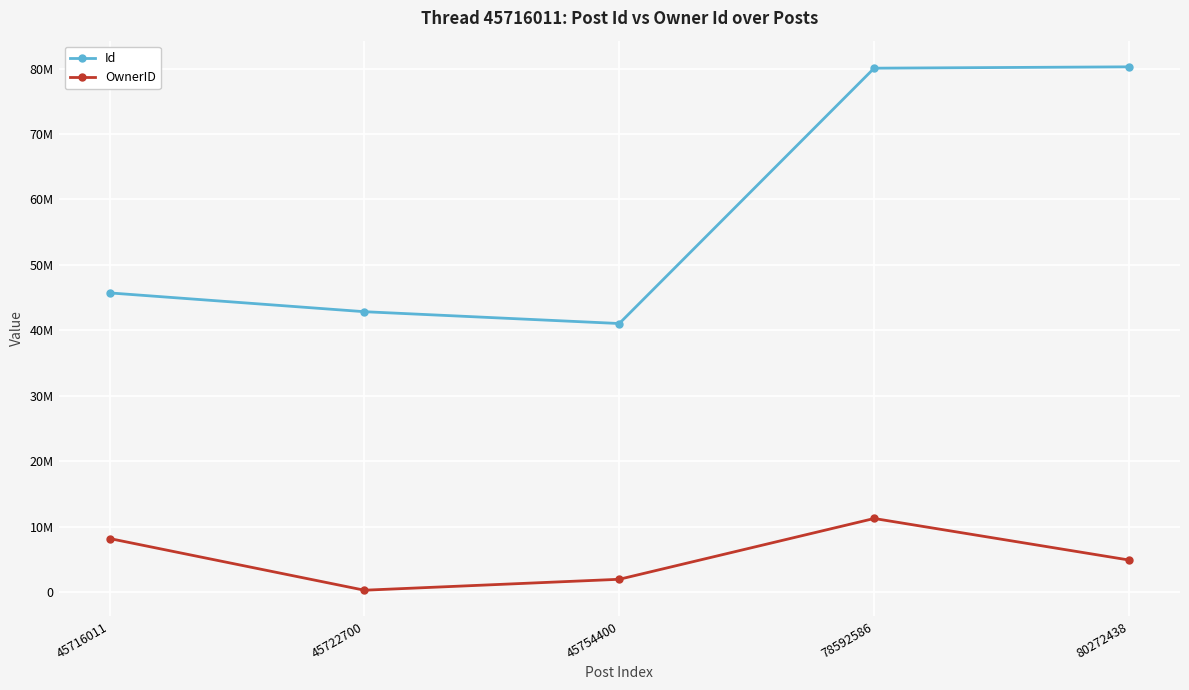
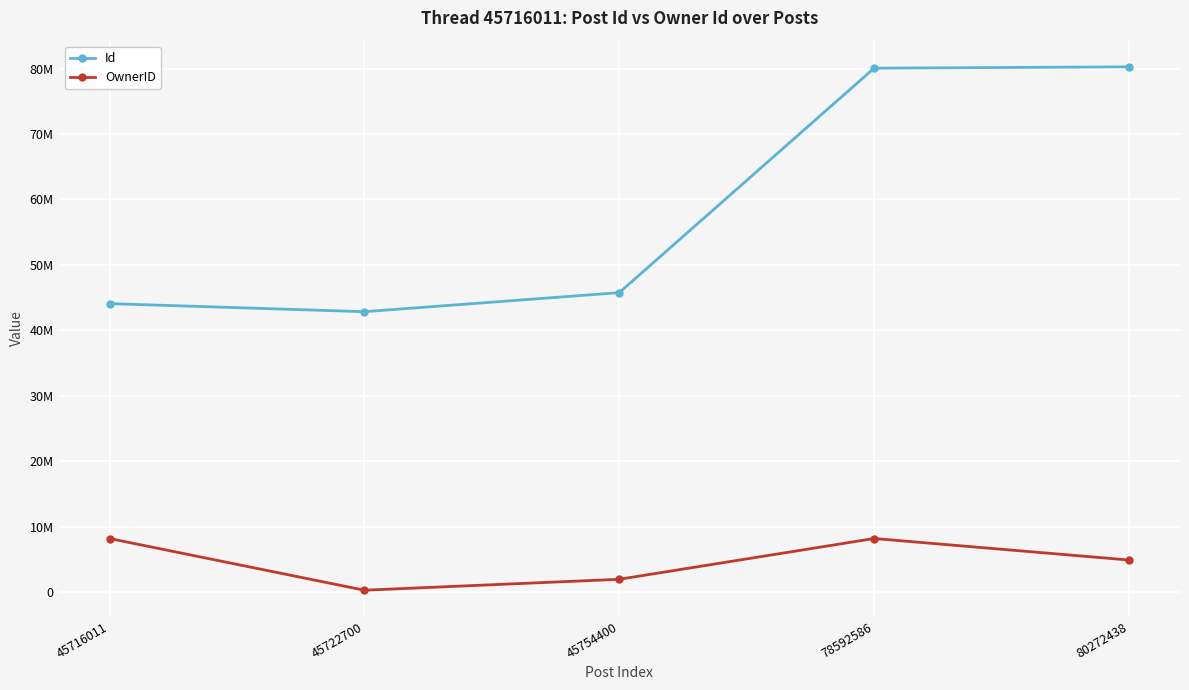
Id, 45716011: 46000000 -> 44000000
Id, 45754400: 41000000 -> 46000000
OwnerID, 78592586: 11000000 -> 8000000
